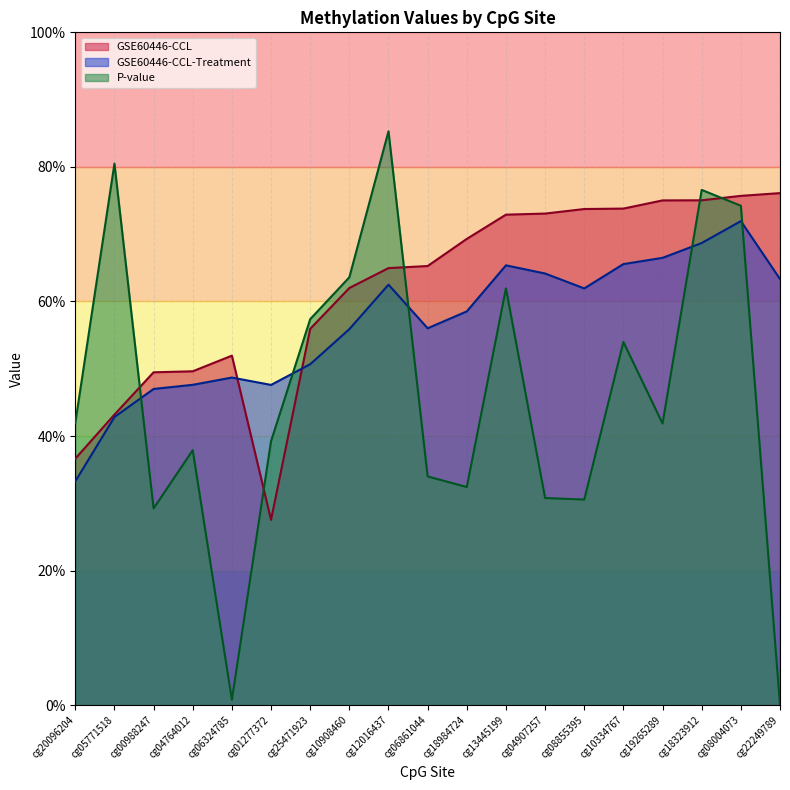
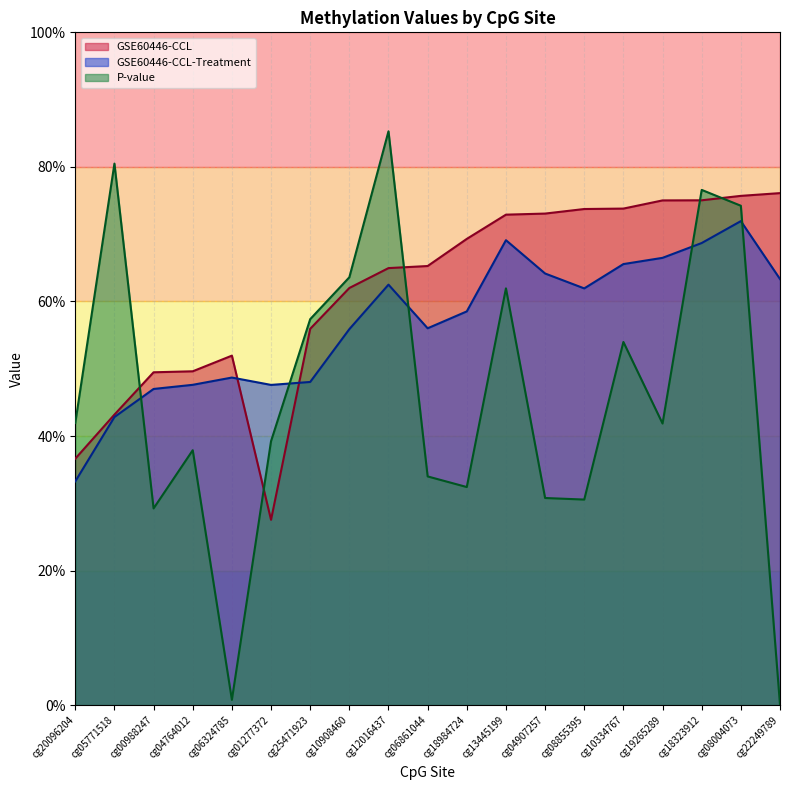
GSE60446-CCL-Treatment, cg25471923: 51% -> 48%
GSE60446-CCL-Treatment, cg13445199: 65% -> 69%
